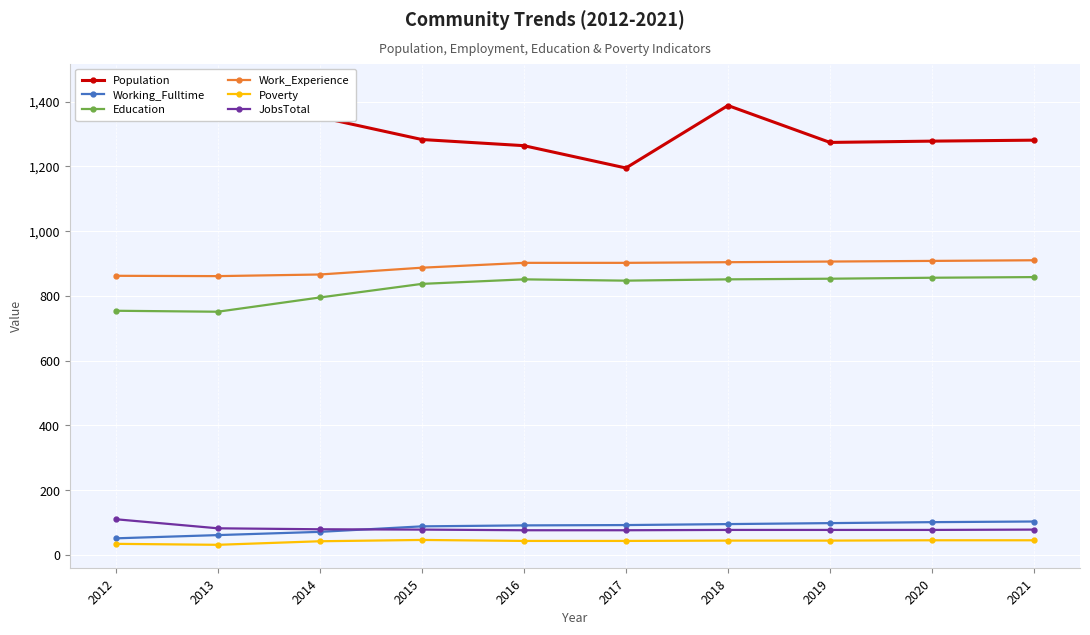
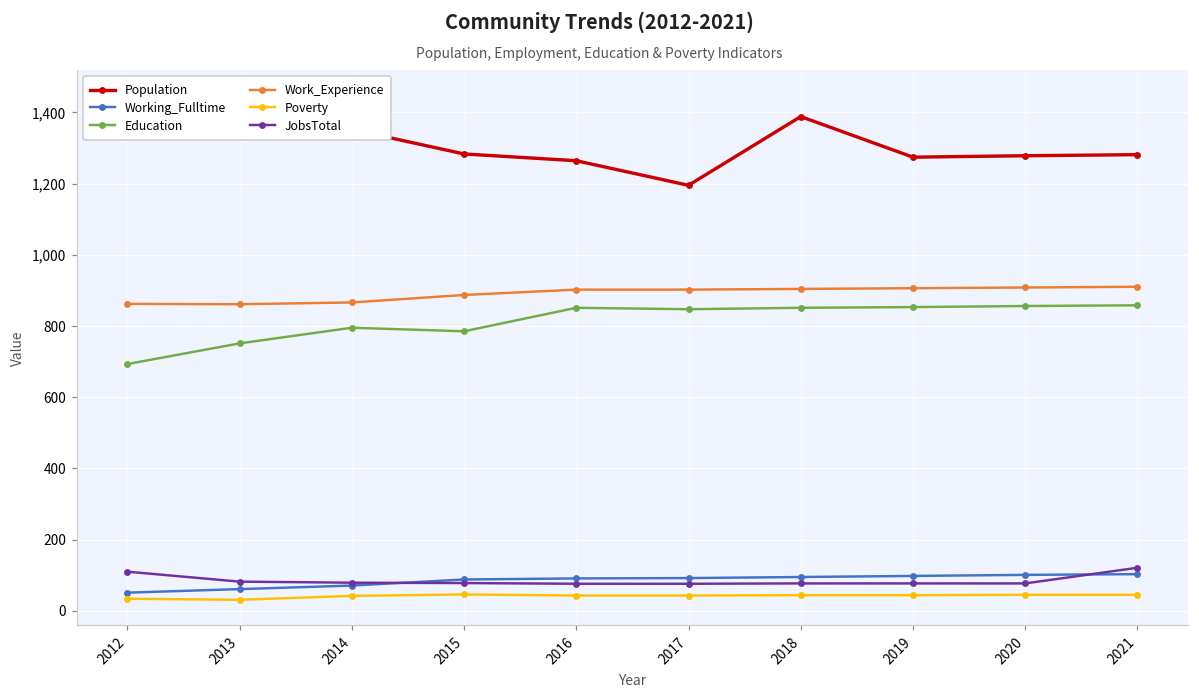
Education, 2012: 750 -> 690
Education, 2015: 840 -> 790
JobsTotal, 2021: 80 -> 120
